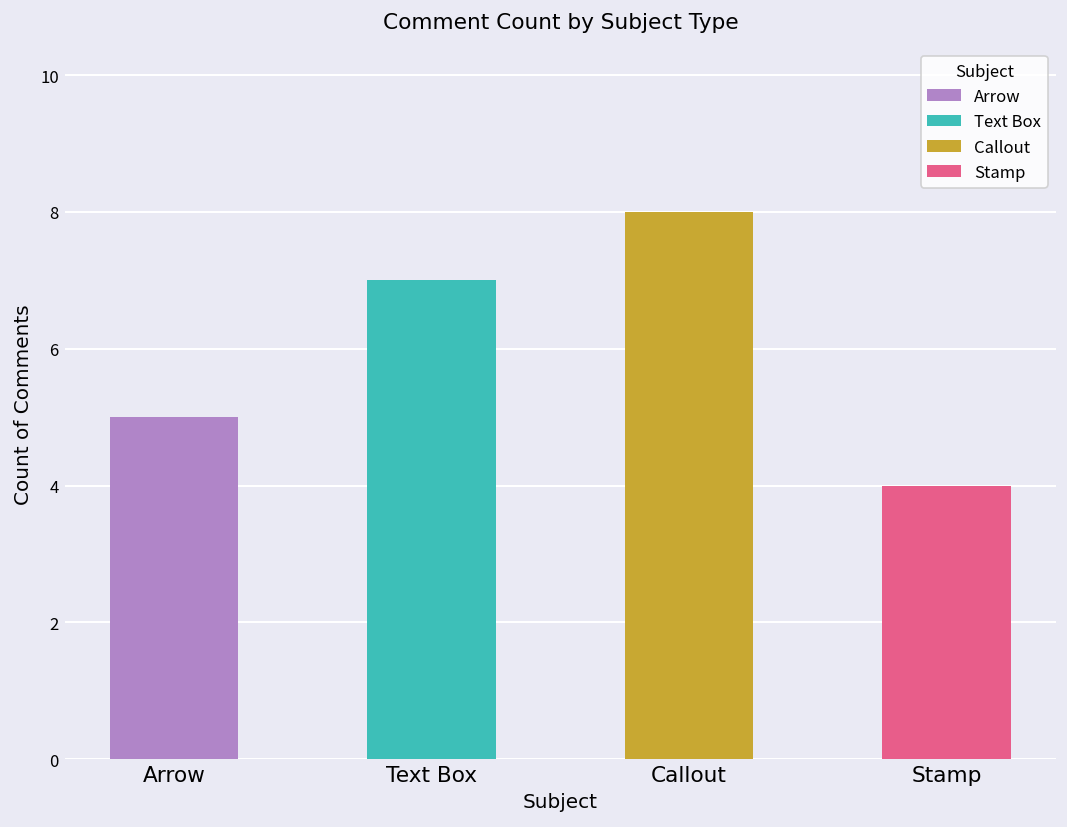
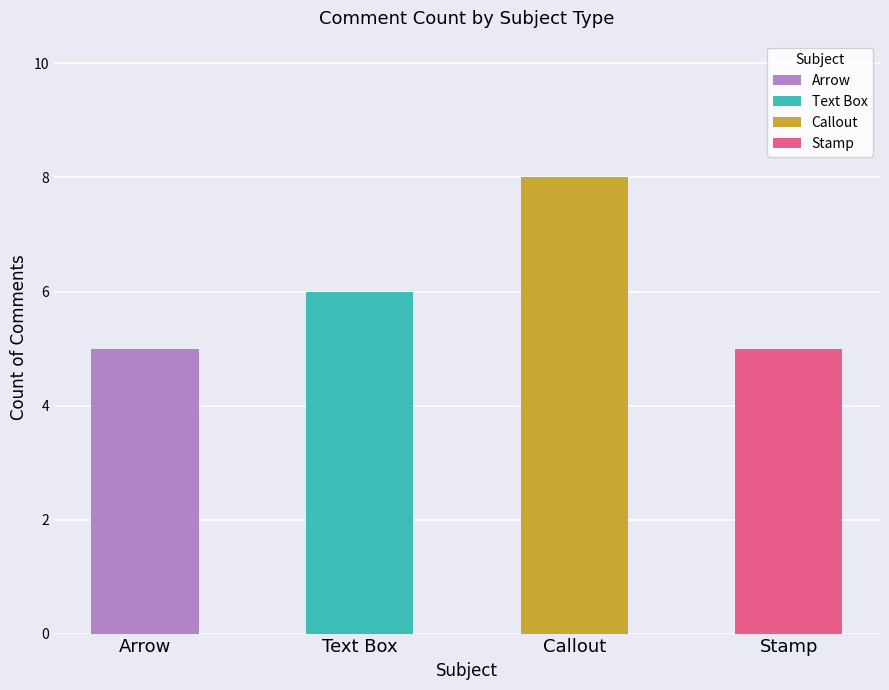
Text Box: 7 -> 6
Stamp: 4 -> 5
